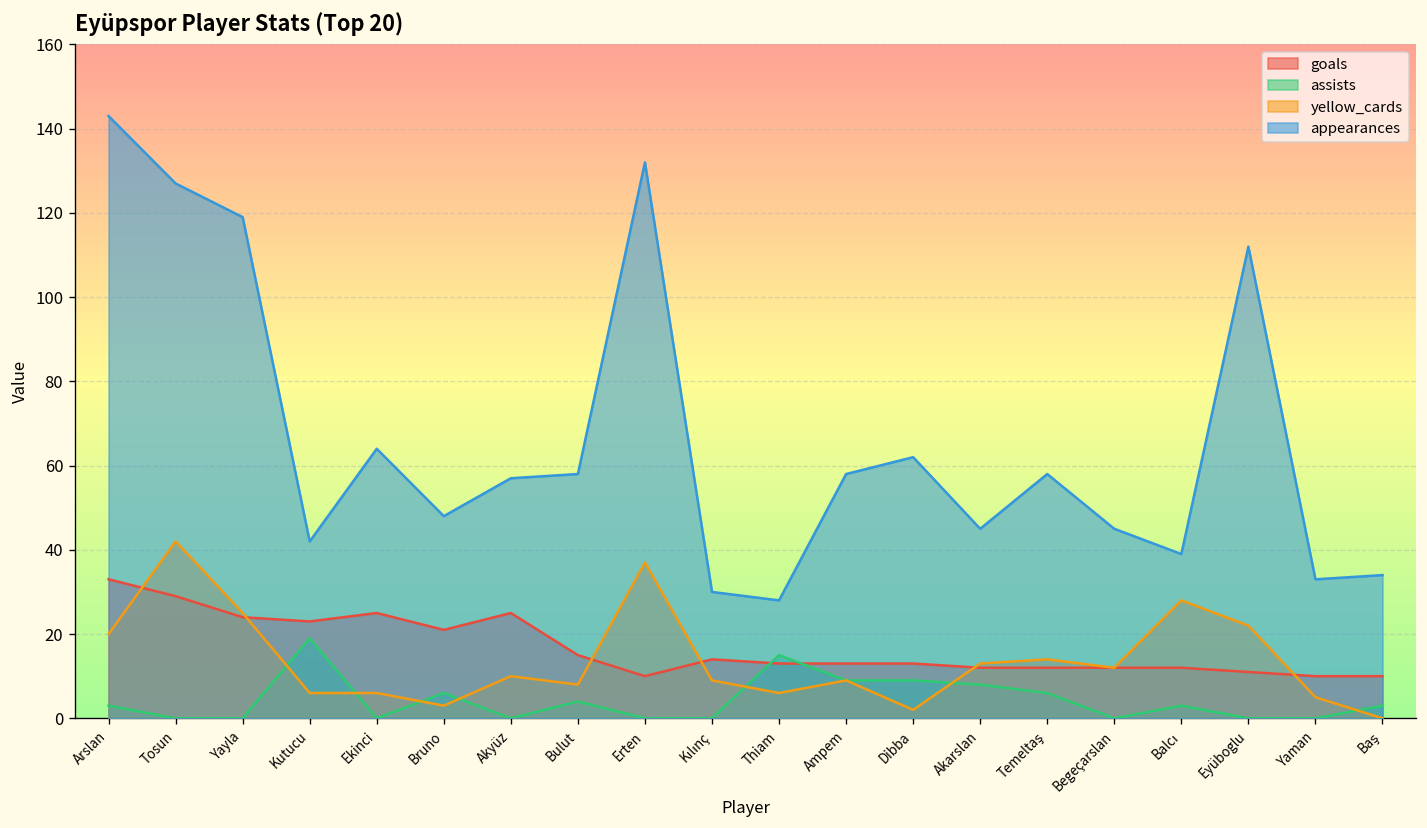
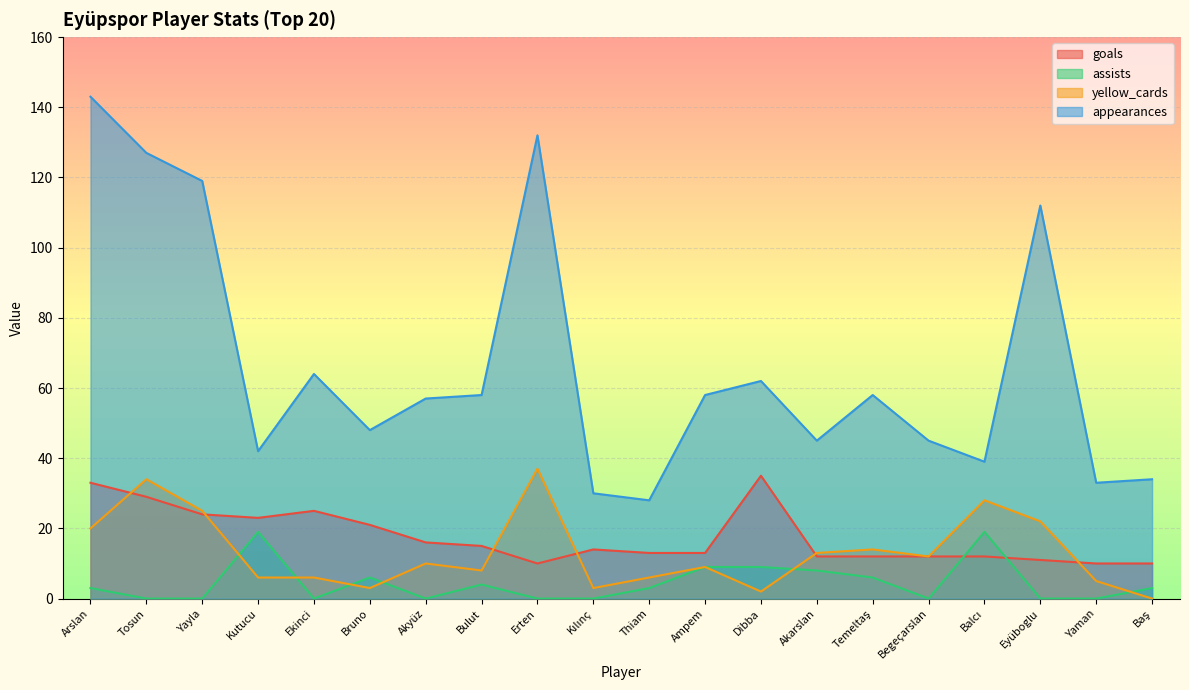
yellow_cards, Tosun: 42 -> 34
goals, Akyüz: 25 -> 16
yellow_cards, Kılınç: 9 -> 3
assists, Thiam: 15 -> 3
goals, Dibba: 13 -> 35
assists, Balcı: 3 -> 19
